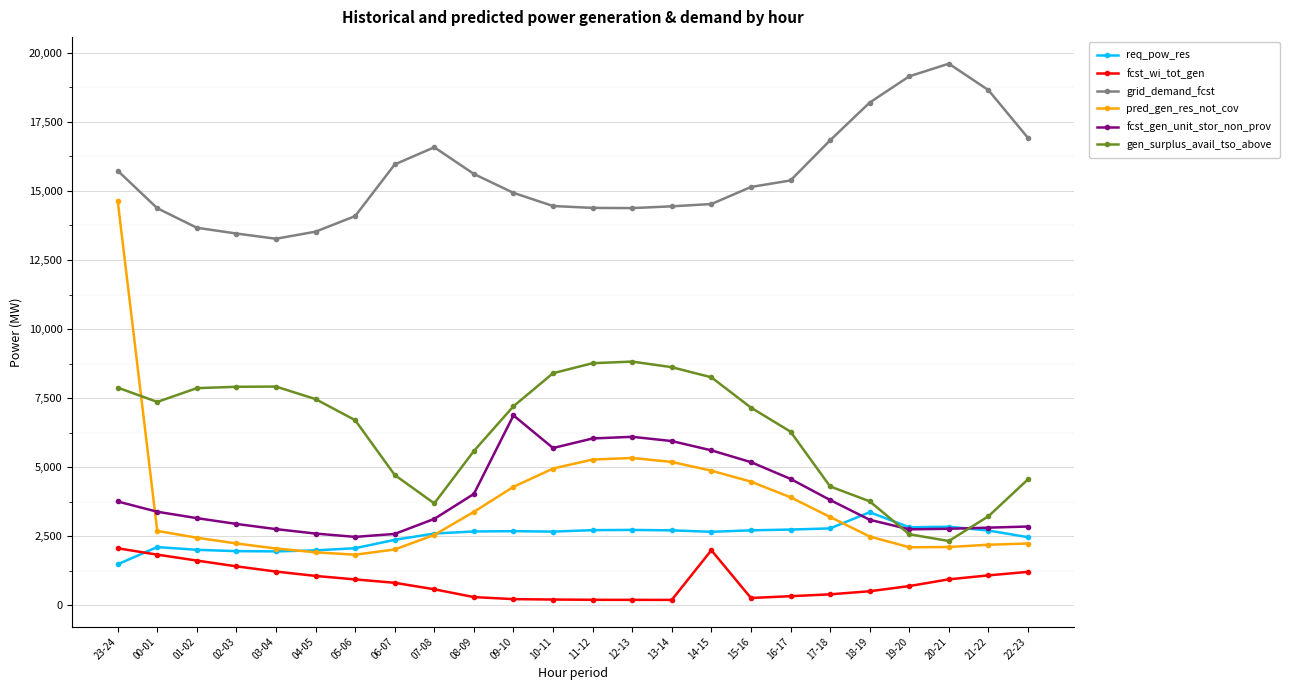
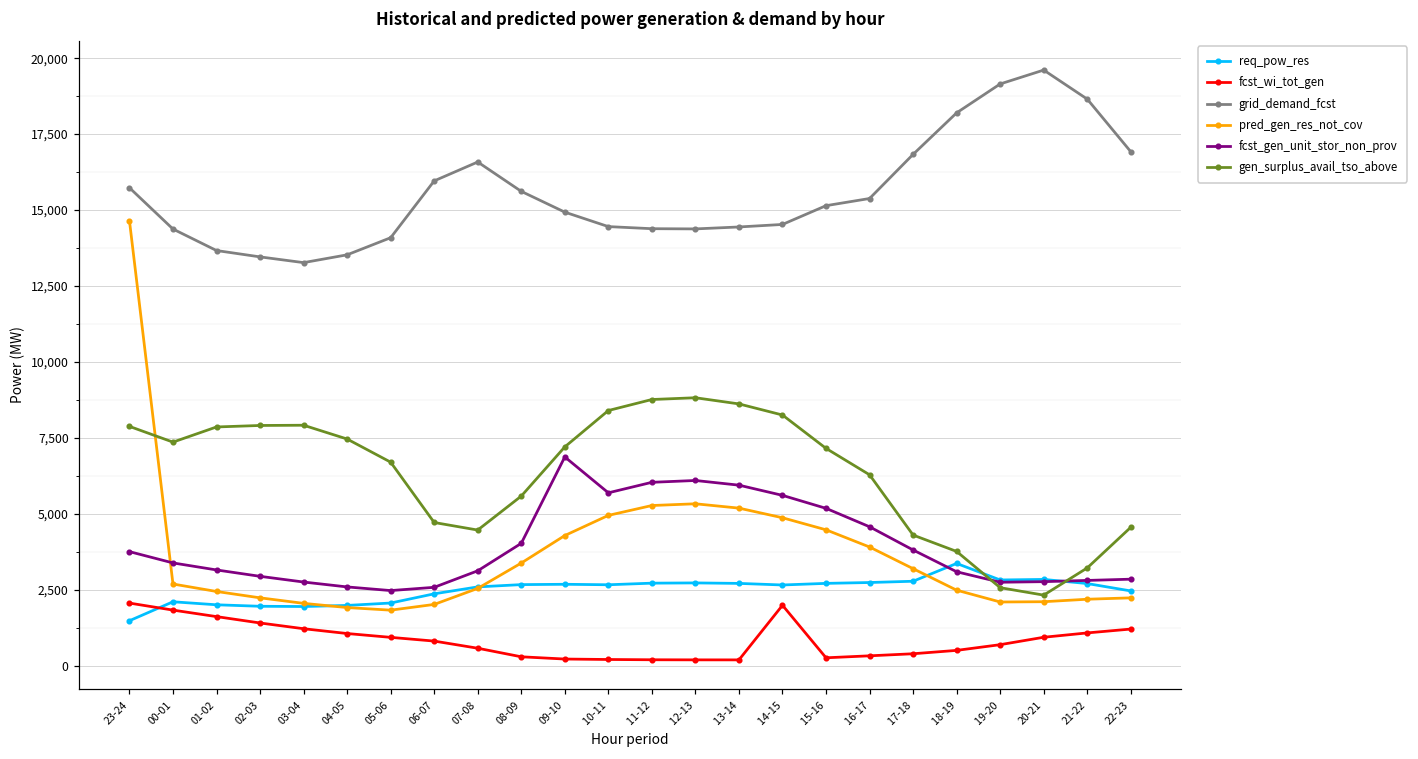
gen_surplus_avail_tso_above, 07-08: 3,700 -> 4,500
